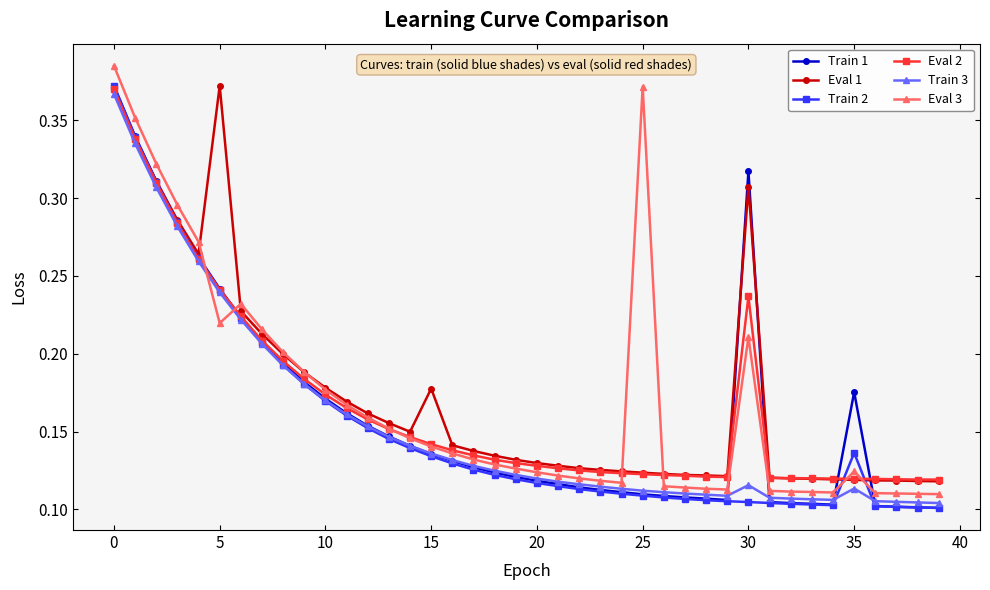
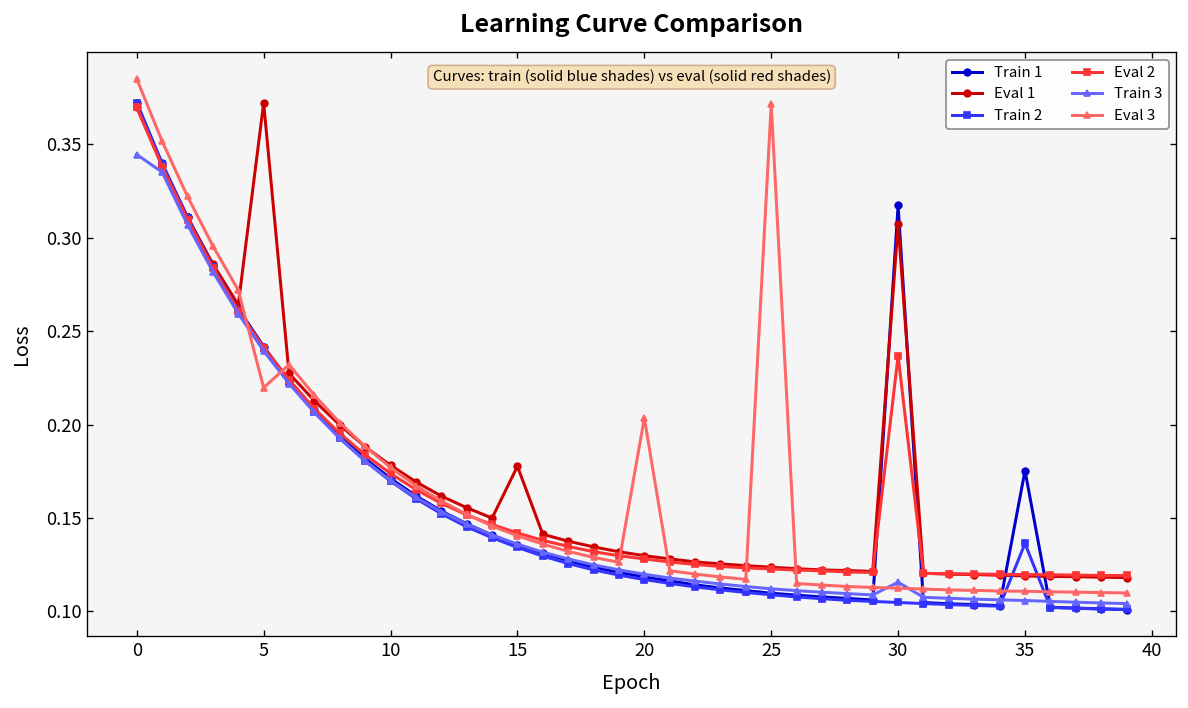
Train 3, 0: 0.367 -> 0.345
Eval 3, 20: 0.124 -> 0.204
Eval 3, 30: 0.211 -> 0.112
Train 3, 35: 0.113 -> 0.106
Eval 3, 35: 0.124 -> 0.111
